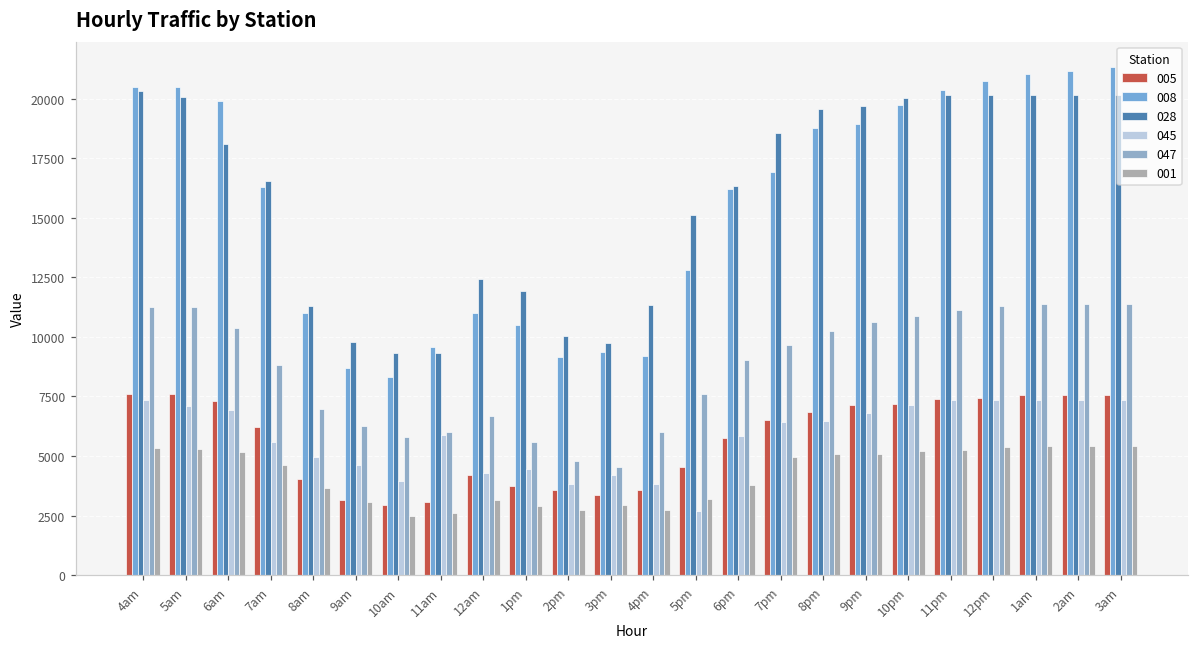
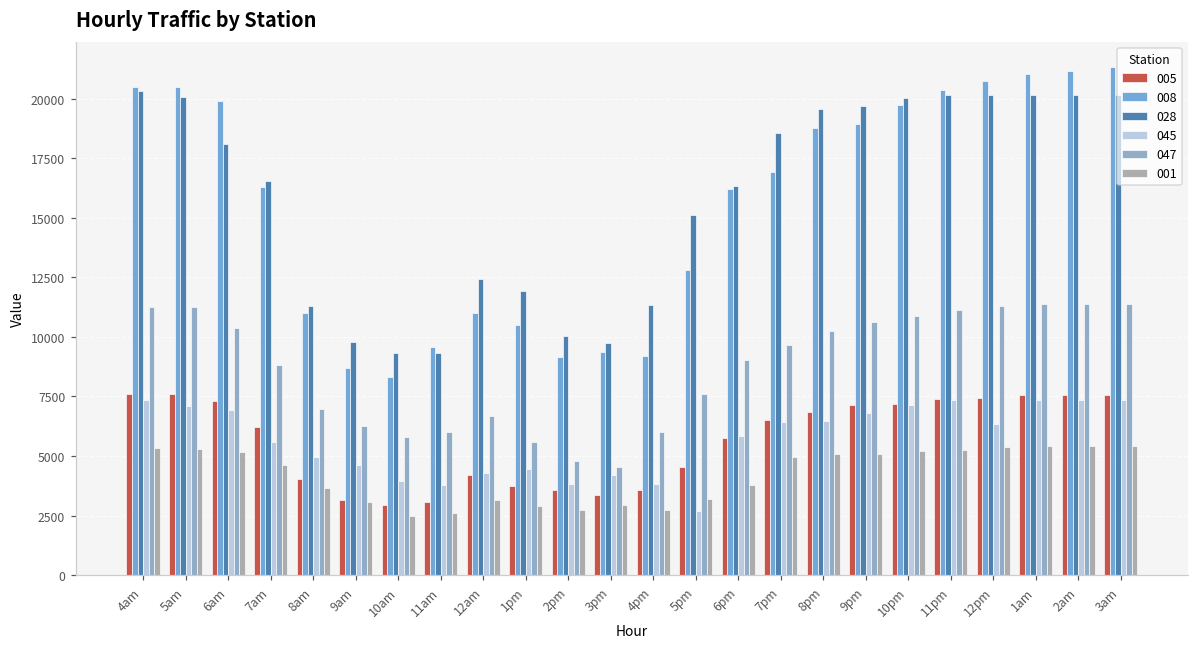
045, 11am: 5900 -> 3800
045, 12pm: 7400 -> 6300
